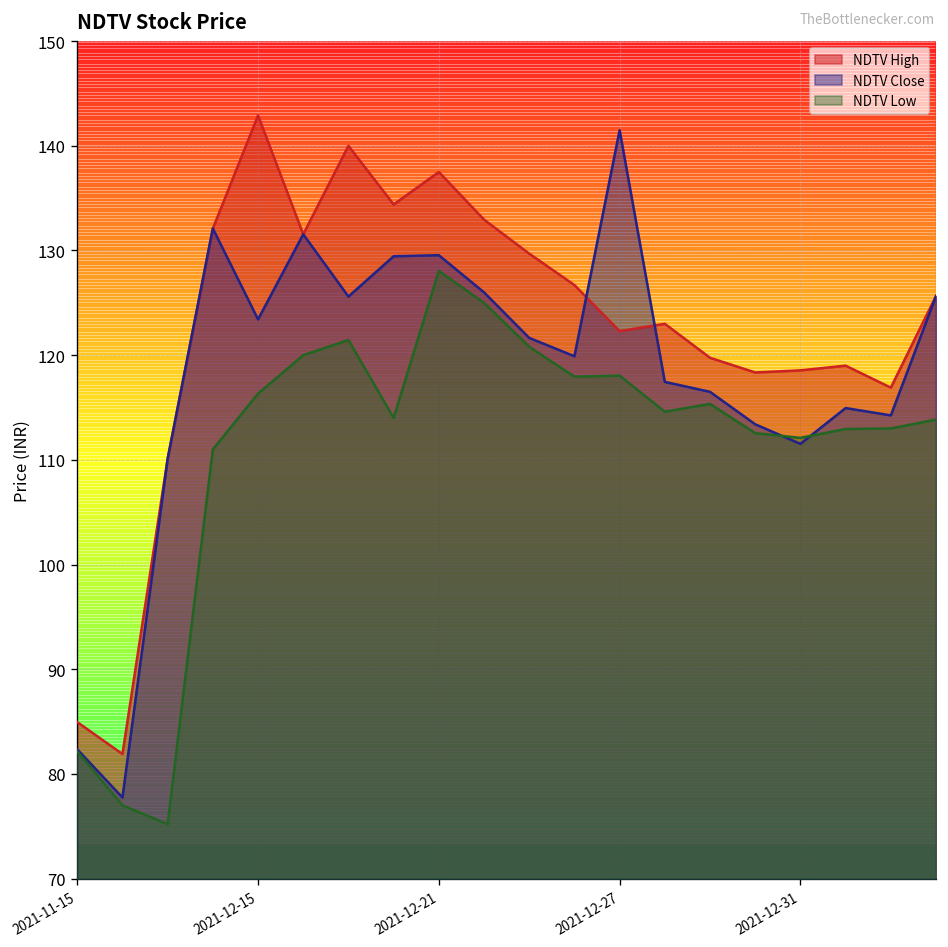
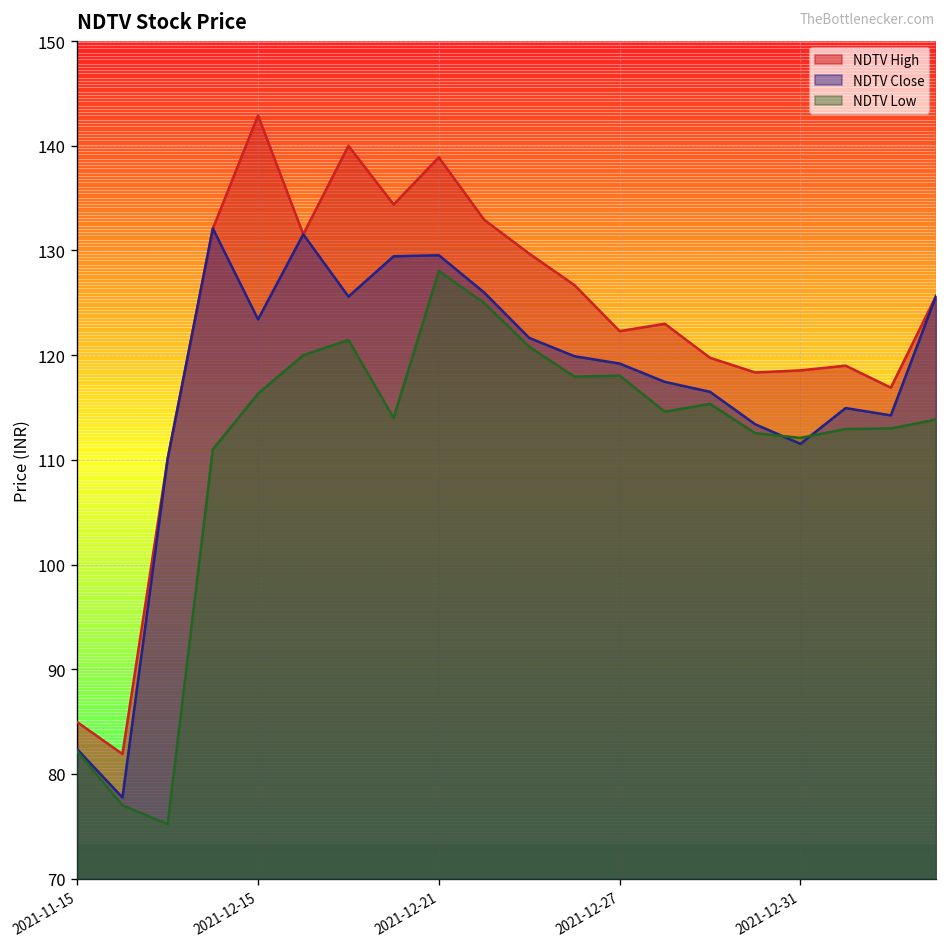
NDTV High, 2021-12-21: 138 -> 139
NDTV Close, 2021-12-27: 141 -> 119
